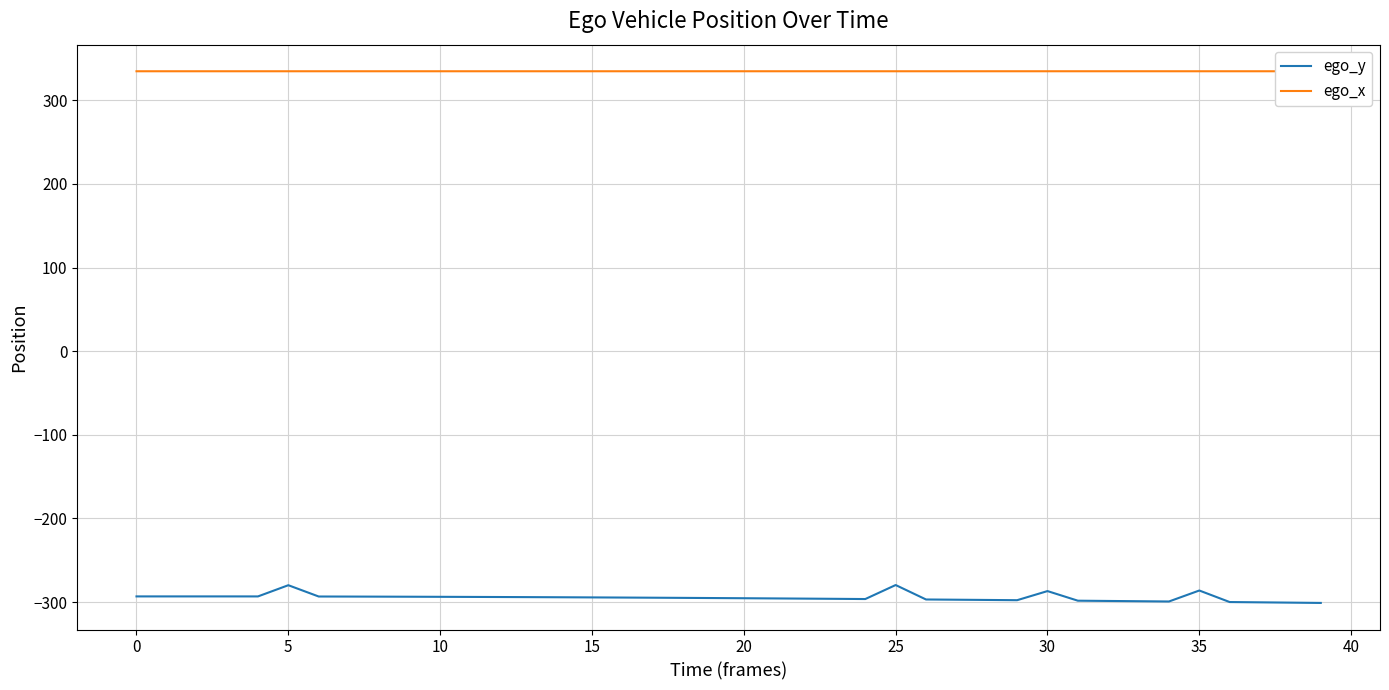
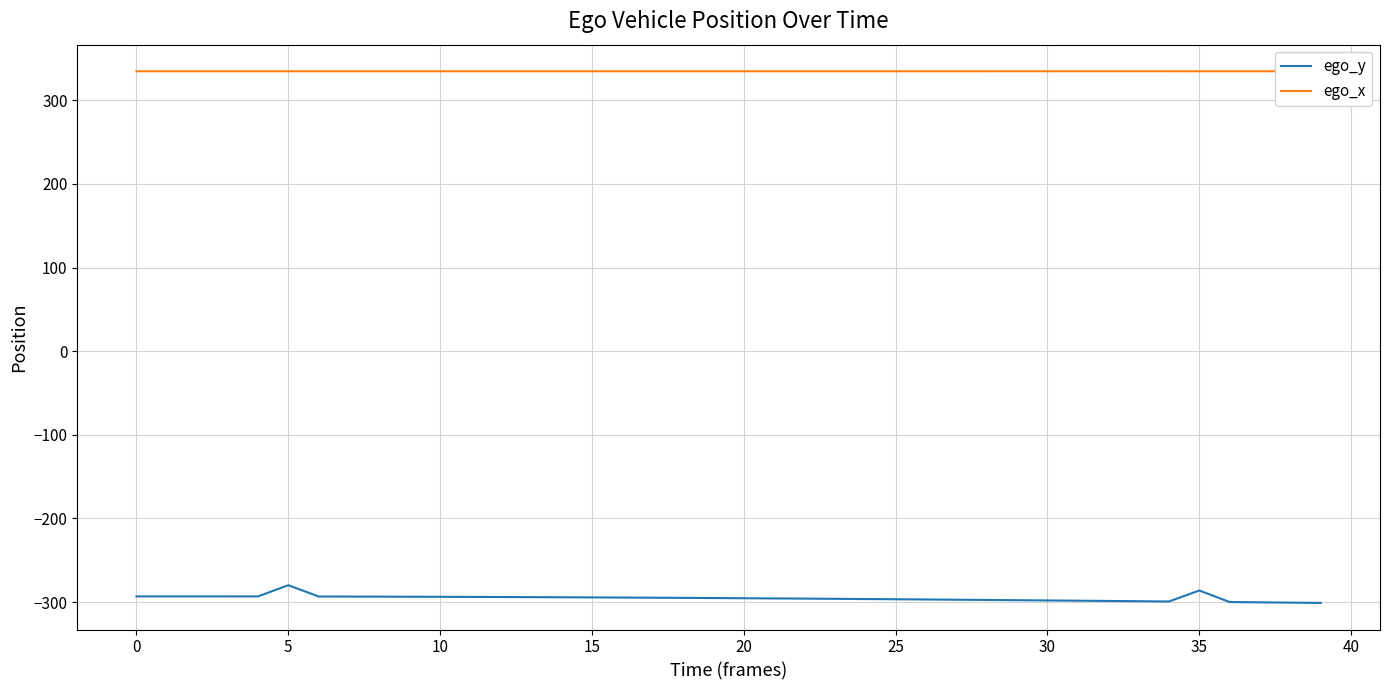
ego_y, 25: -280 -> -300
ego_y, 30: -290 -> -300
